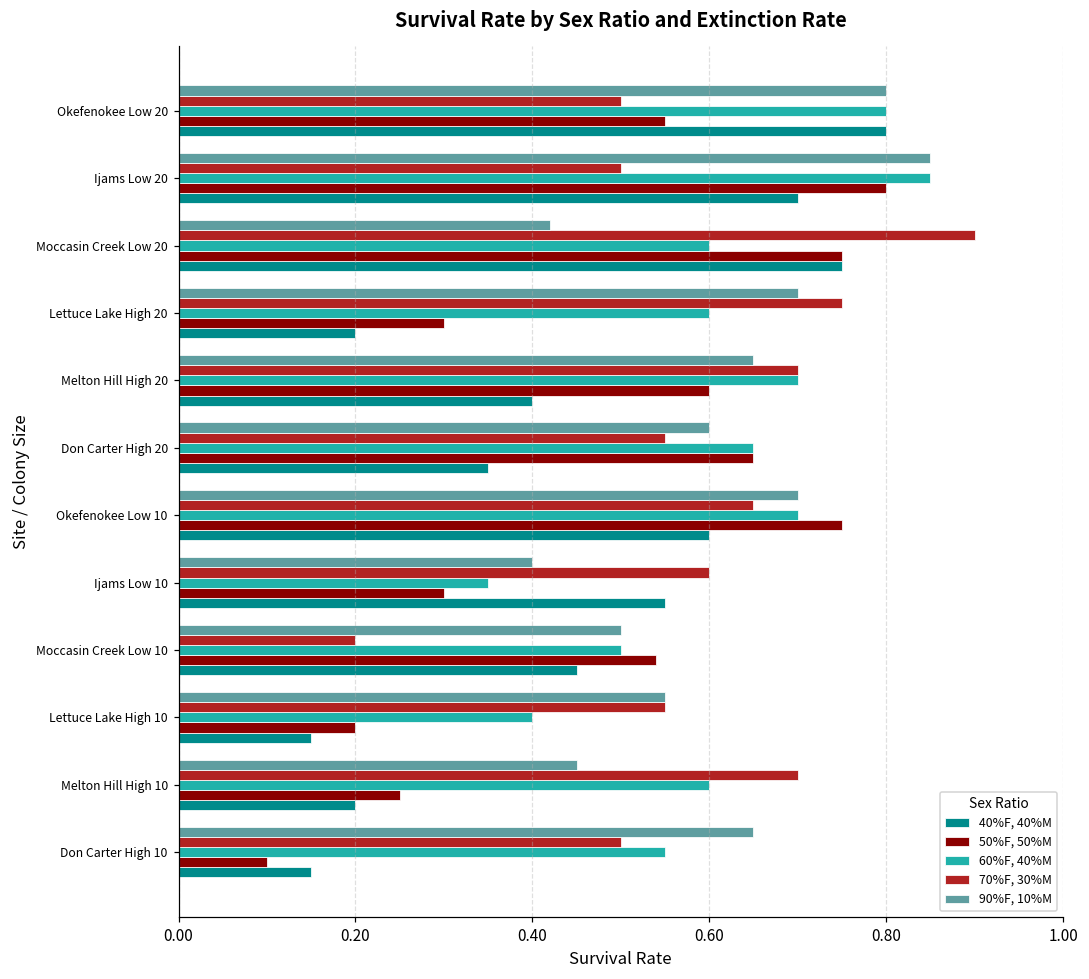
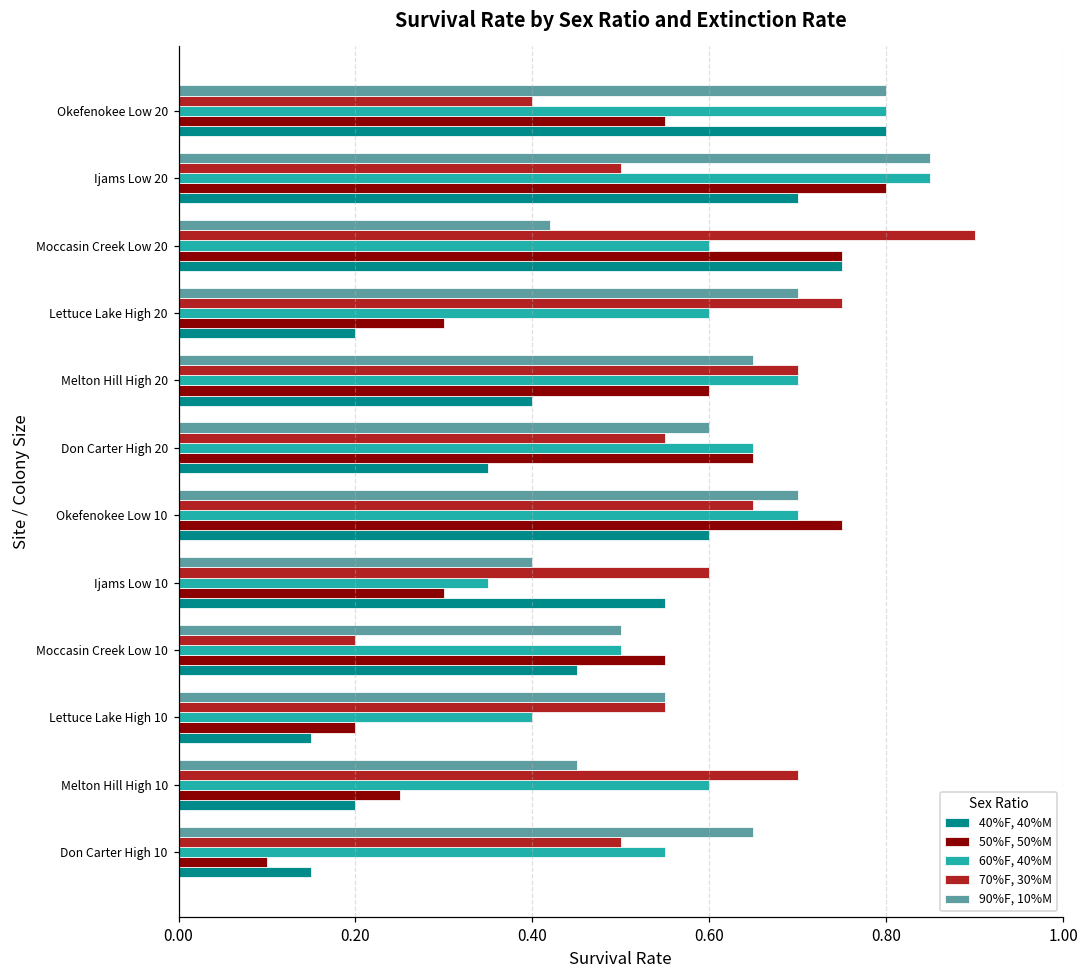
70%F, 30%M, Okefenokee Low 20: 0.5 -> 0.4
50%F, 50%M, Moccasin Creek Low 10: 0.54 -> 0.55
